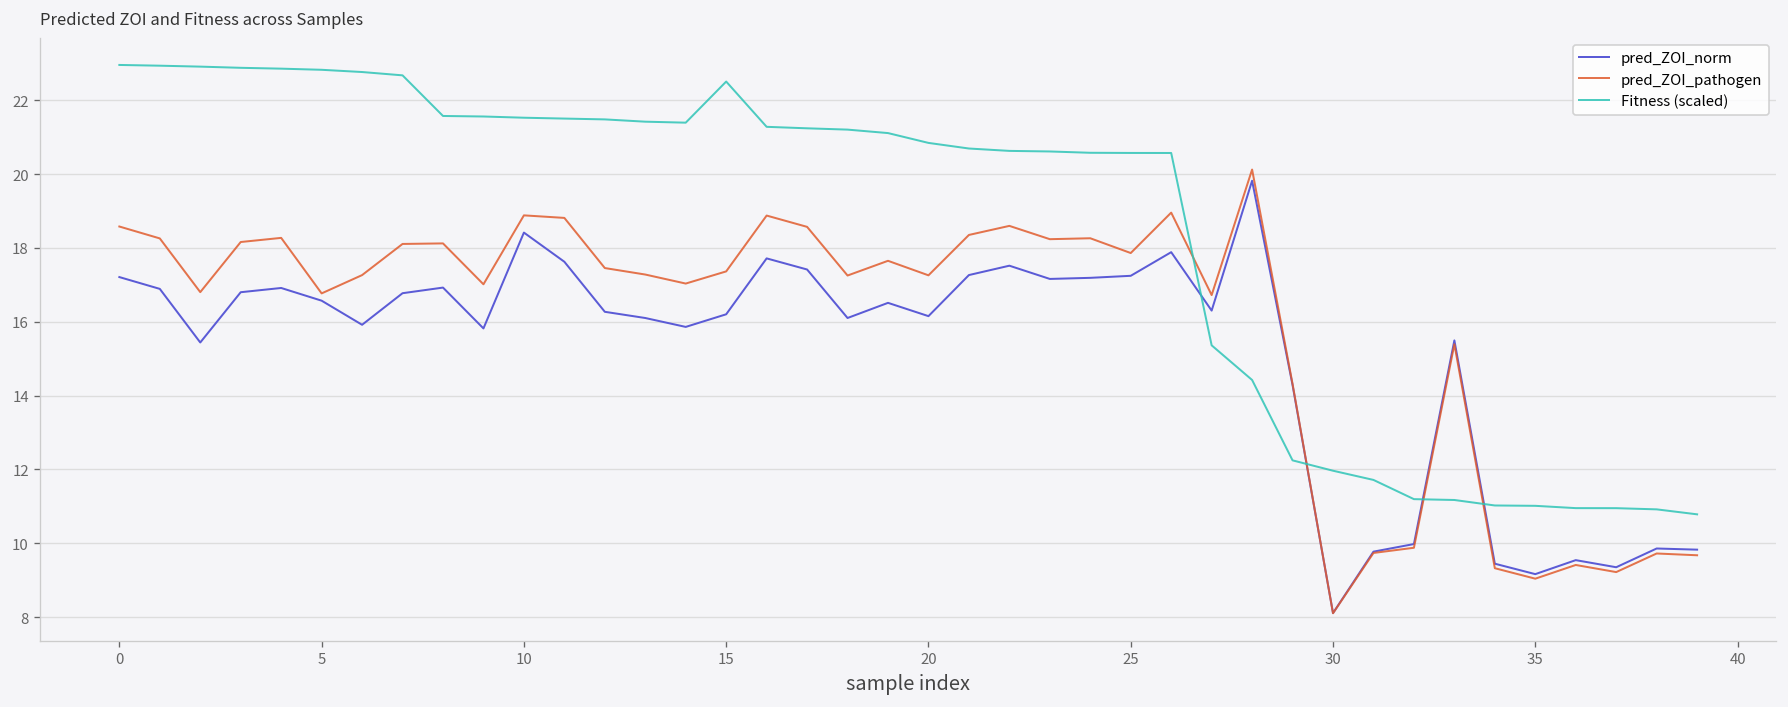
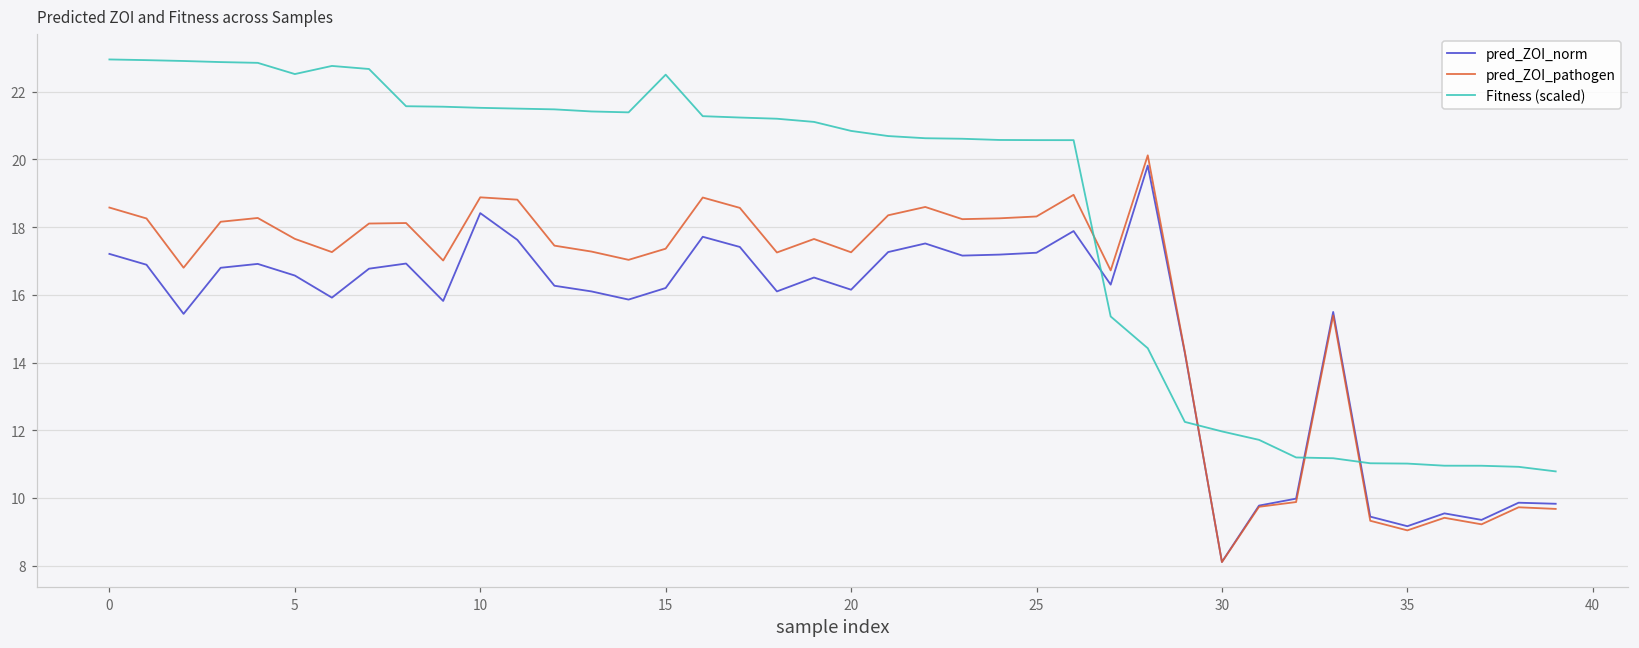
pred_ZOI_pathogen, 5: 16.8 -> 17.7
Fitness (scaled), 5: 22.8 -> 22.5
pred_ZOI_pathogen, 25: 17.9 -> 18.3
